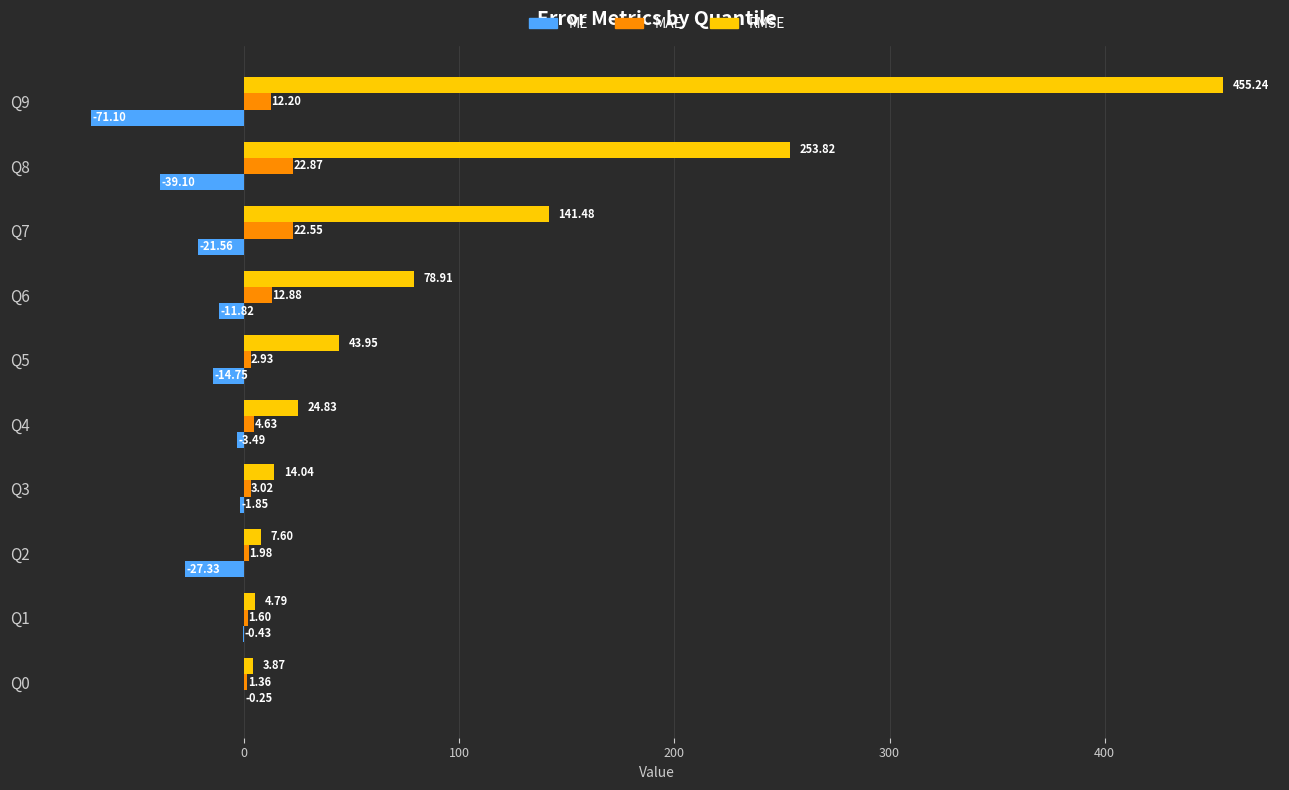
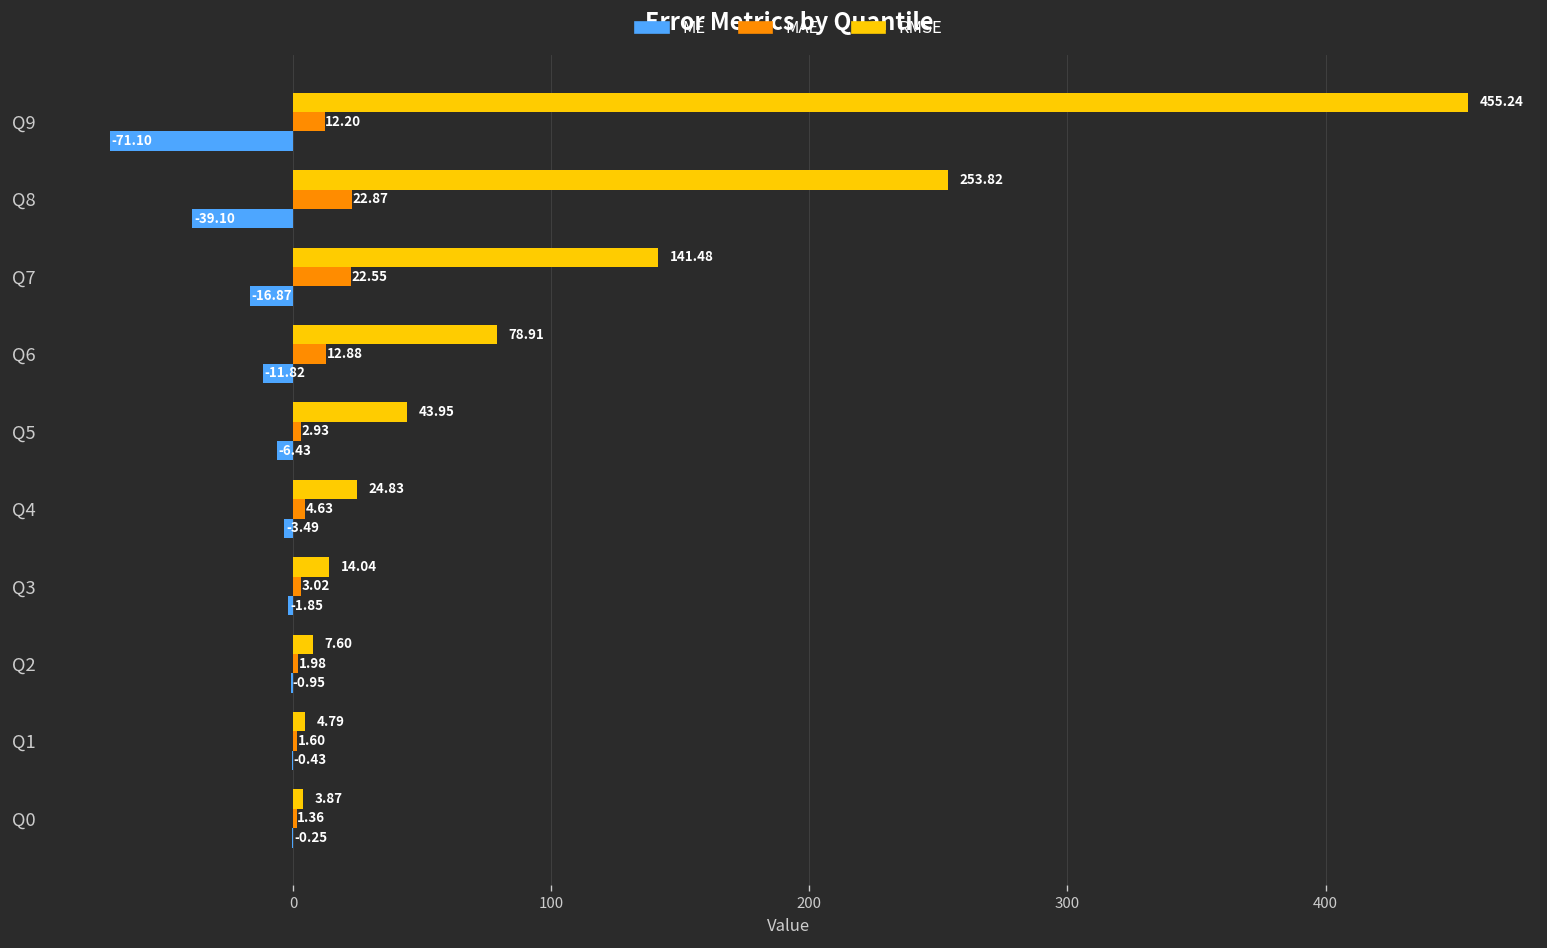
ME, Q7: -21.56 -> -16.87
ME, Q5: -14.75 -> -6.43
ME, Q2: -27.33 -> -0.95
